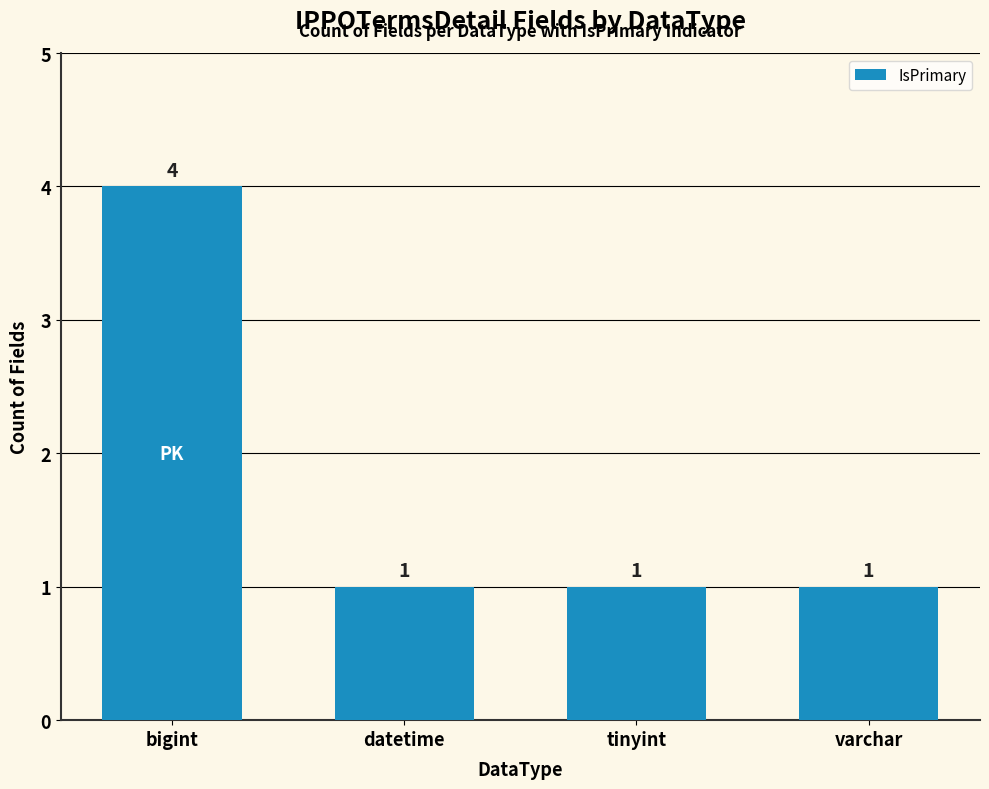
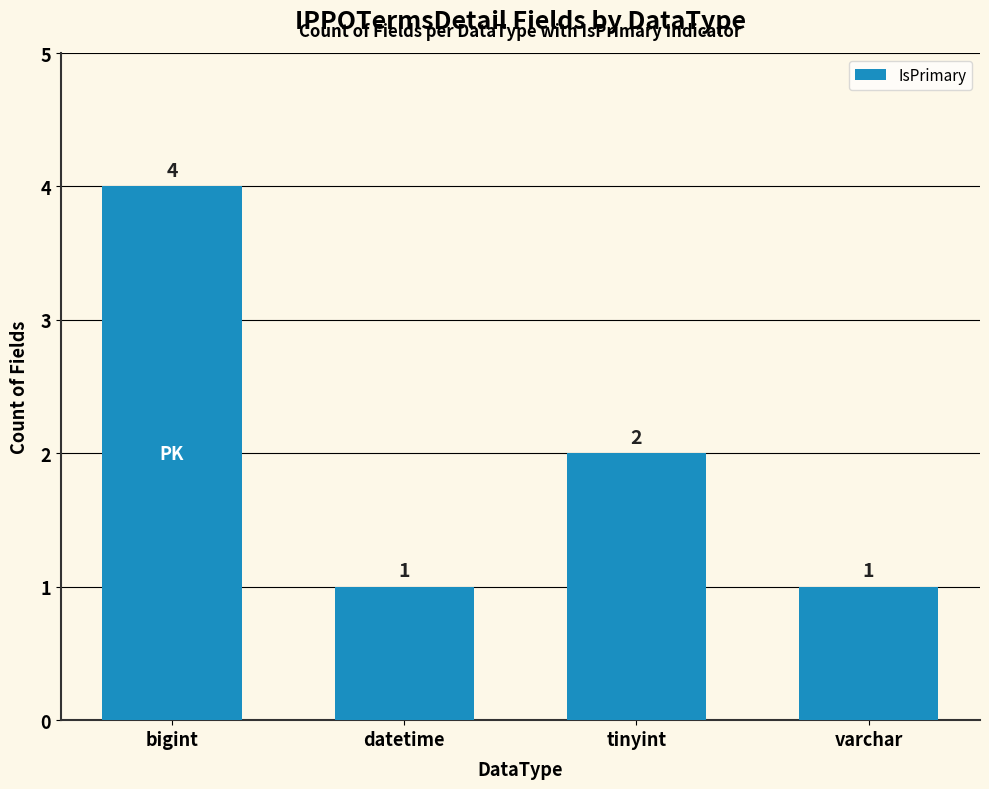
tinyint: 1 -> 2
